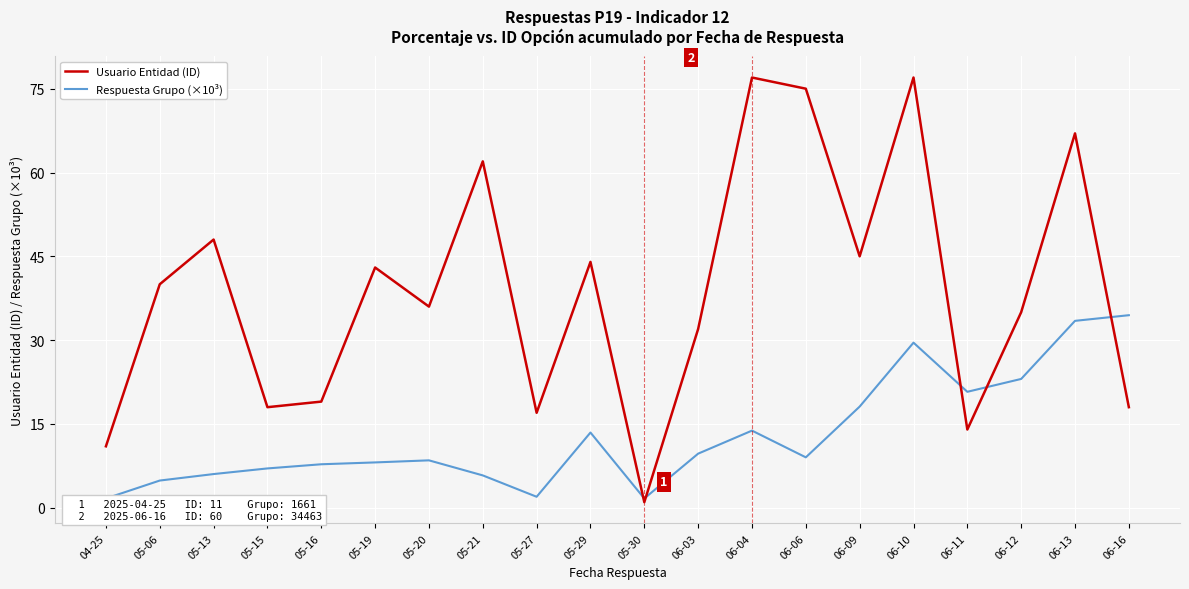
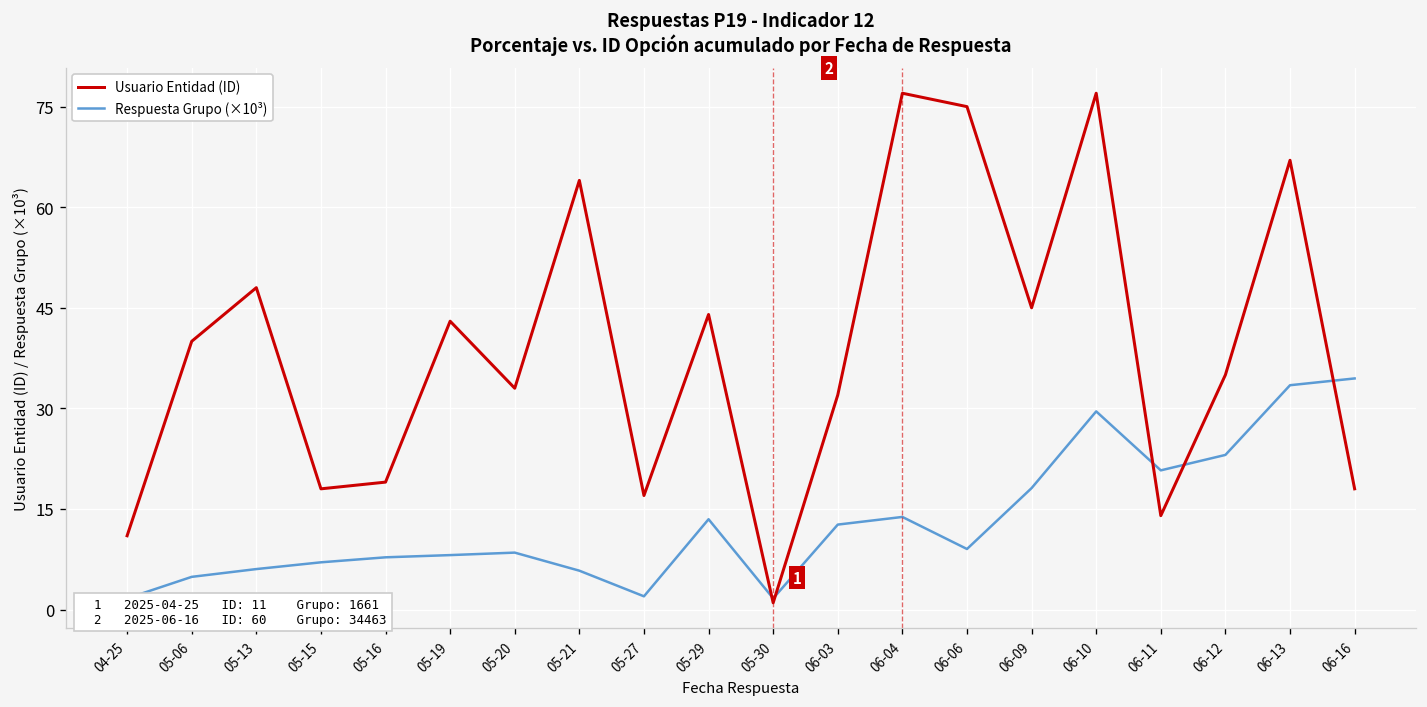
Usuario Entidad (ID), 05-20: 36 -> 33
Usuario Entidad (ID), 05-21: 62 -> 64
Respuesta Grupo (×10³), 06-03: 10 -> 13
